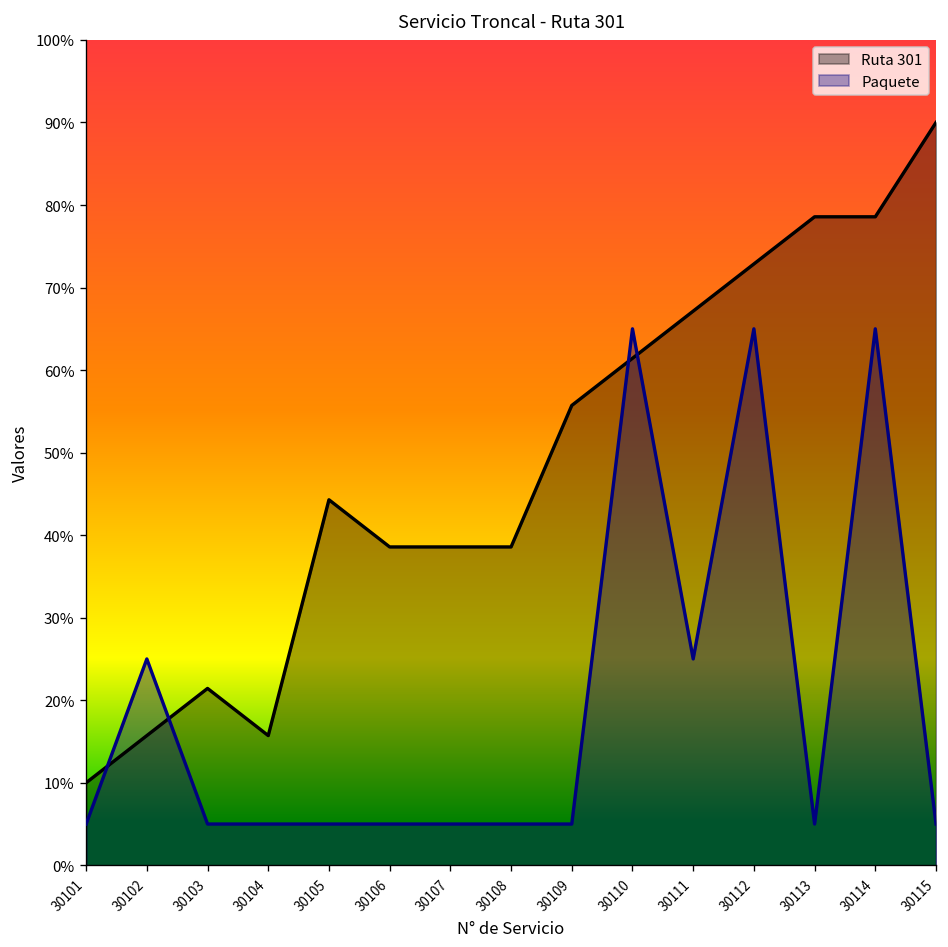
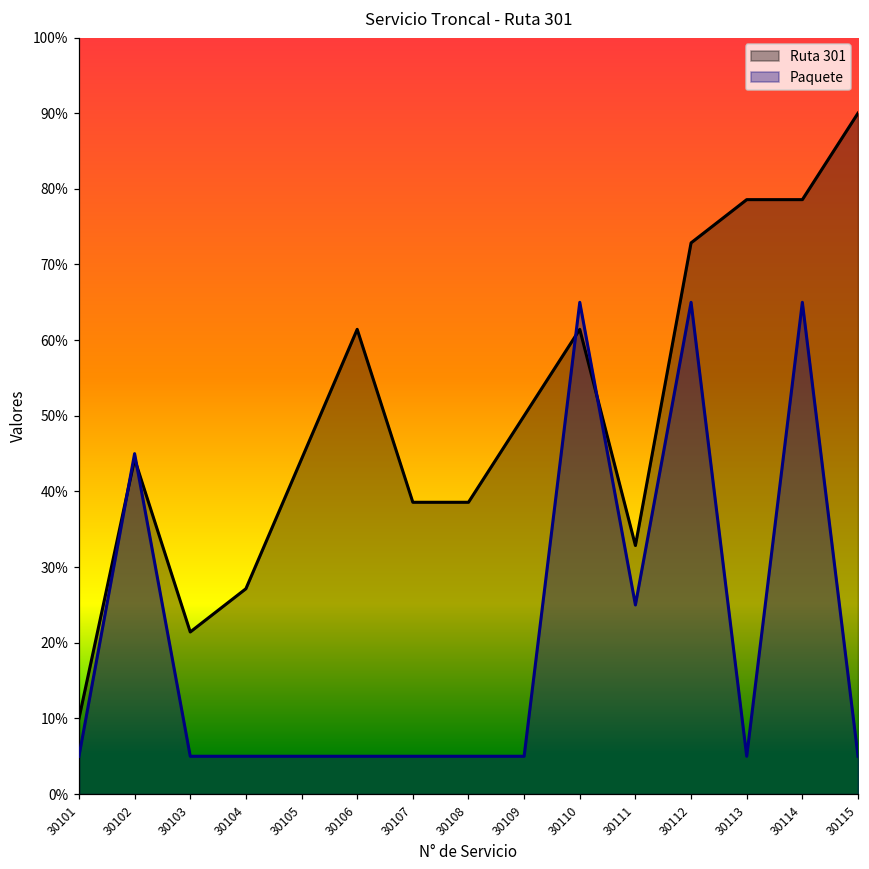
Ruta 301, 30102: 16% -> 44%
Paquete, 30102: 25% -> 45%
Ruta 301, 30104: 16% -> 27%
Ruta 301, 30106: 39% -> 61%
Ruta 301, 30109: 56% -> 50%
Ruta 301, 30111: 67% -> 33%
